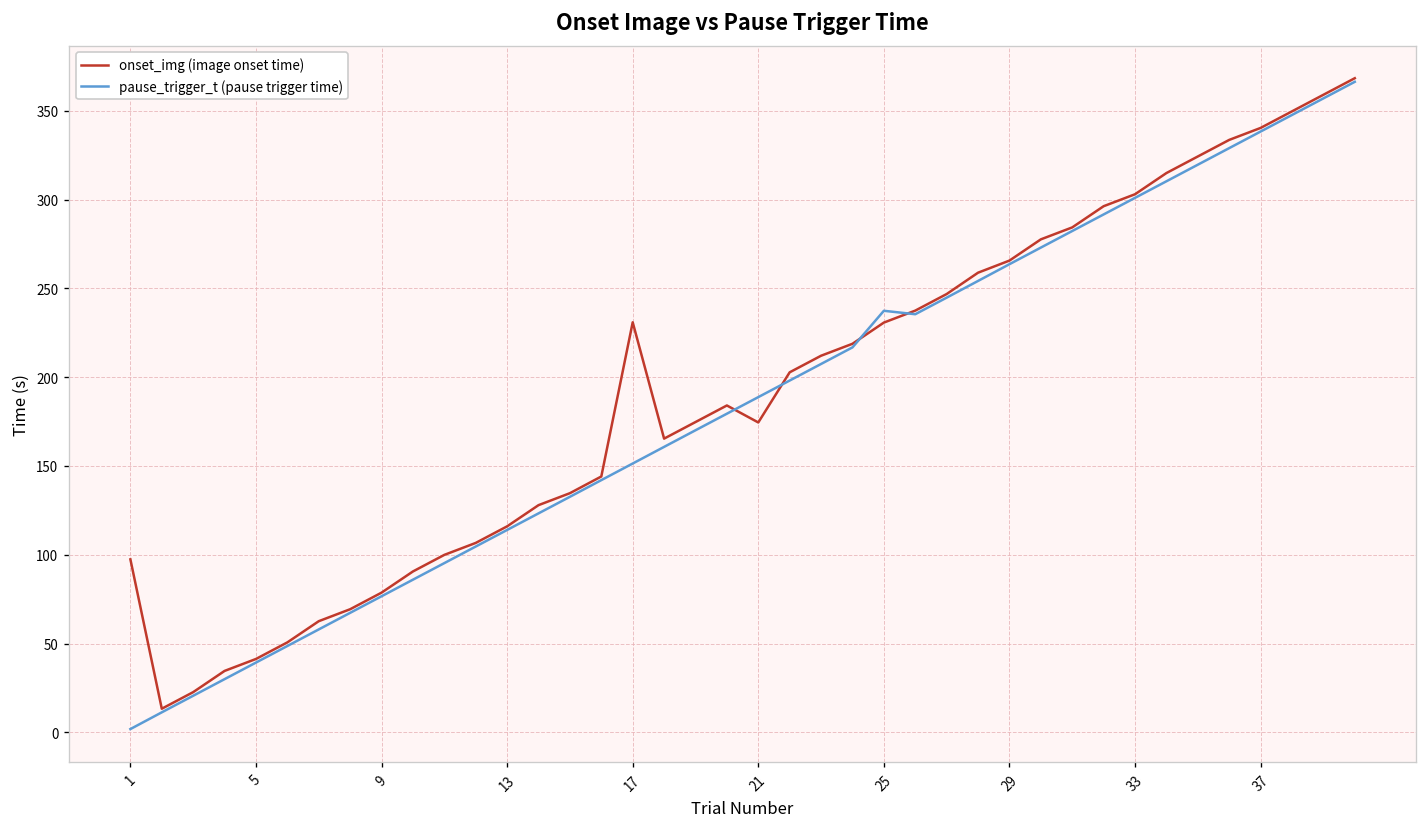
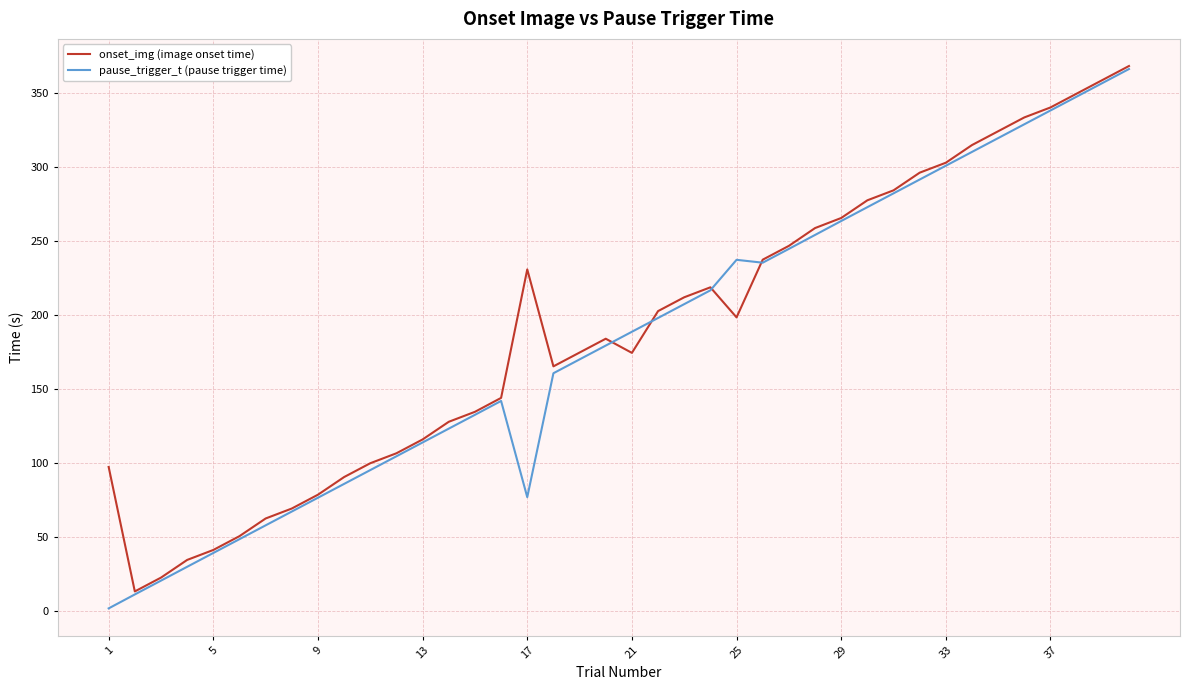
pause_trigger_t (pause trigger time), 17: 151 -> 77
onset_img (image onset time), 25: 231 -> 198
